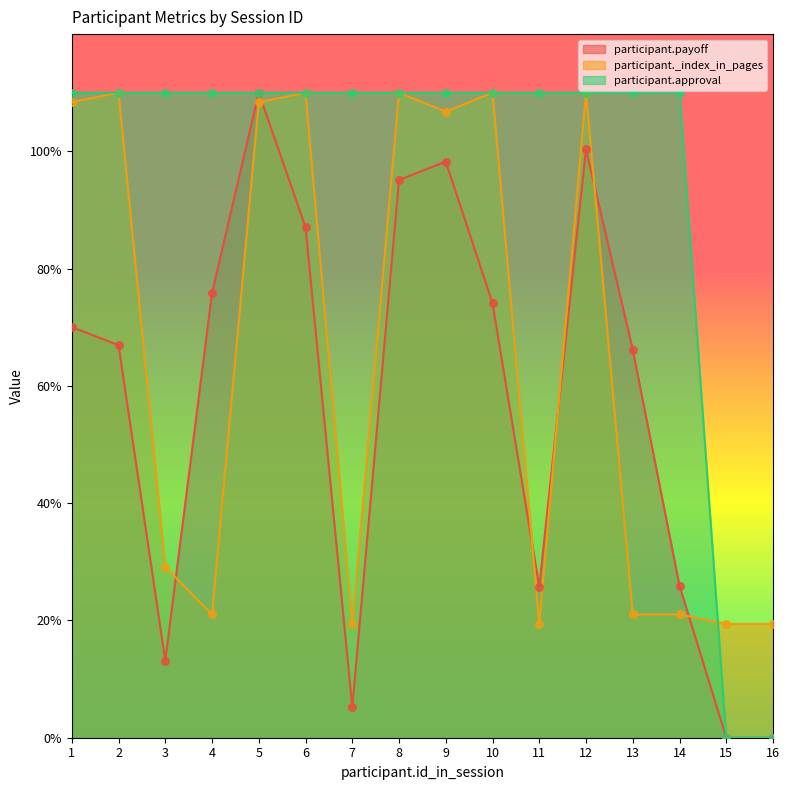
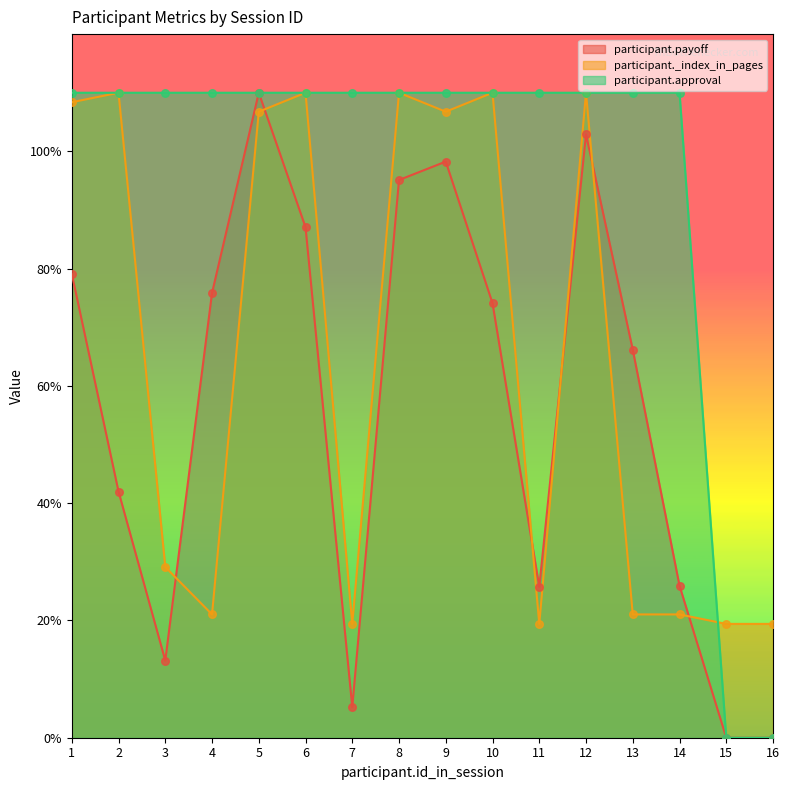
participant.payoff, 1: 70% -> 79%
participant.payoff, 2: 67% -> 42%
participant._index_in_pages, 5: 108% -> 107%
participant.payoff, 12: 100% -> 103%
